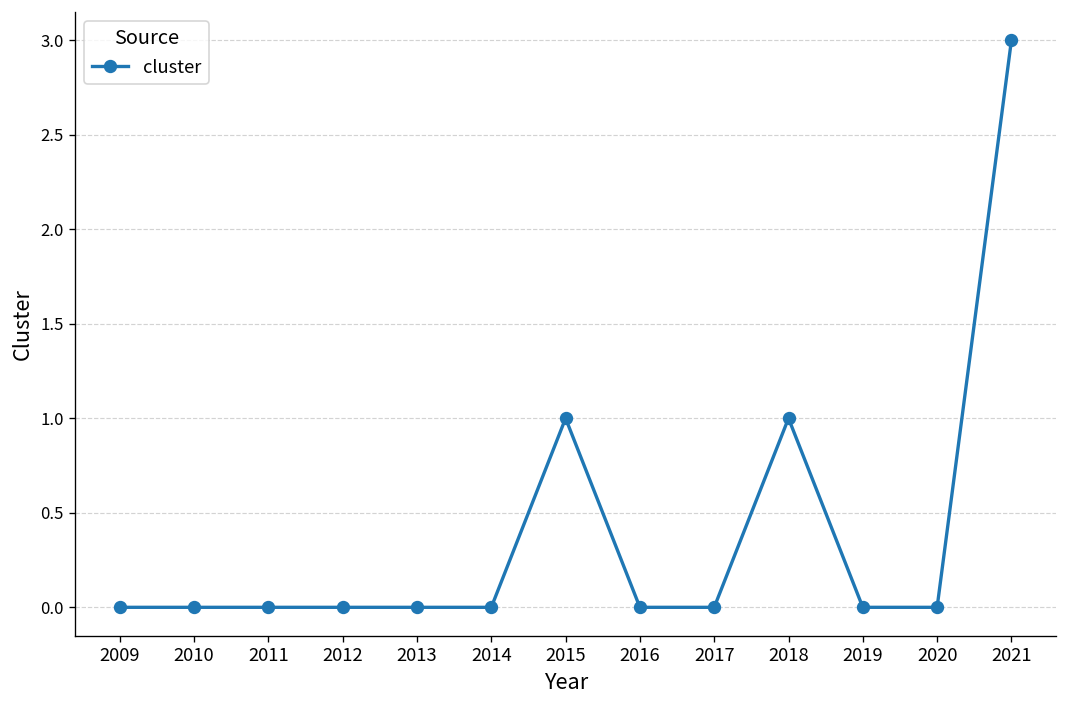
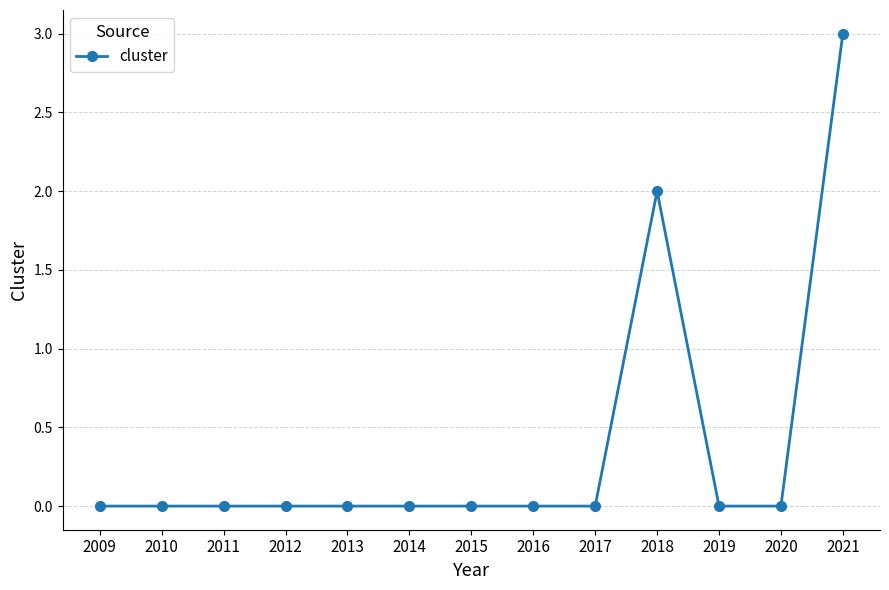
2015: 1 -> 0
2018: 1 -> 2
